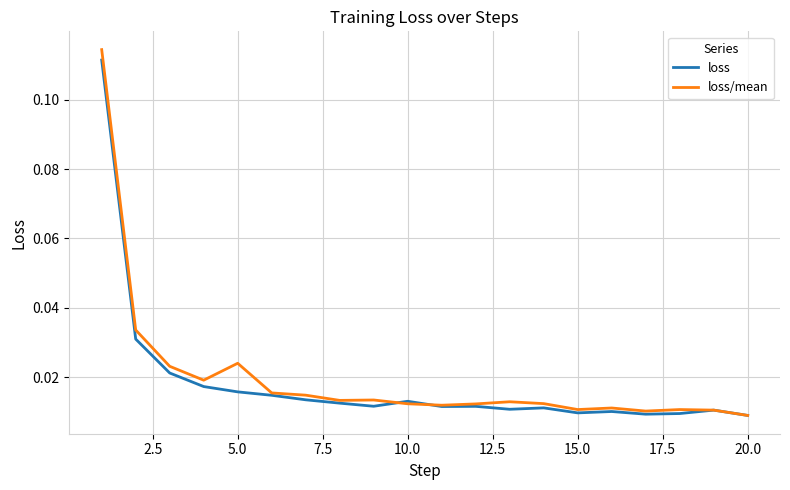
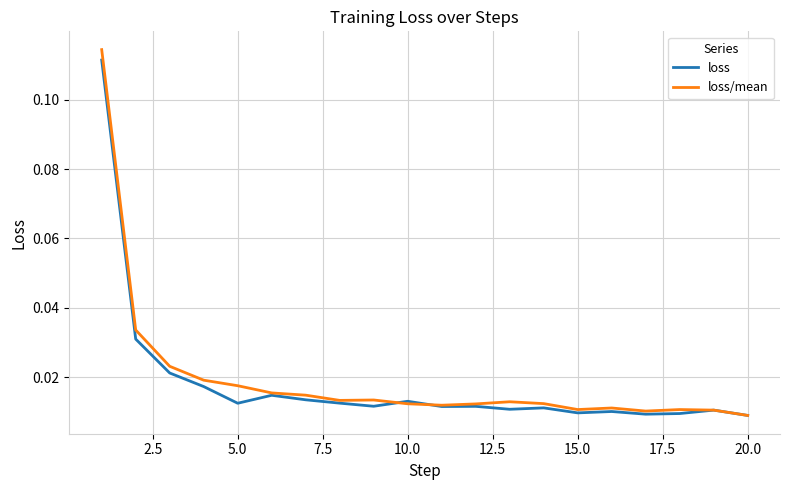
loss, 5.0: 0.016 -> 0.013
loss/mean, 5.0: 0.024 -> 0.018
